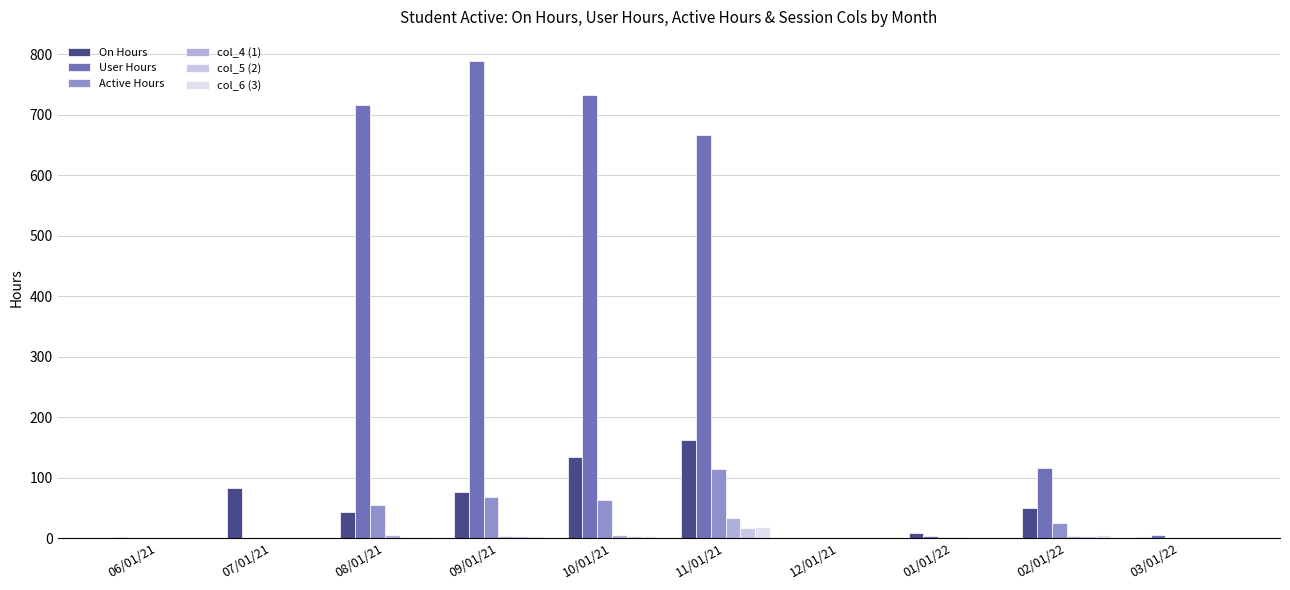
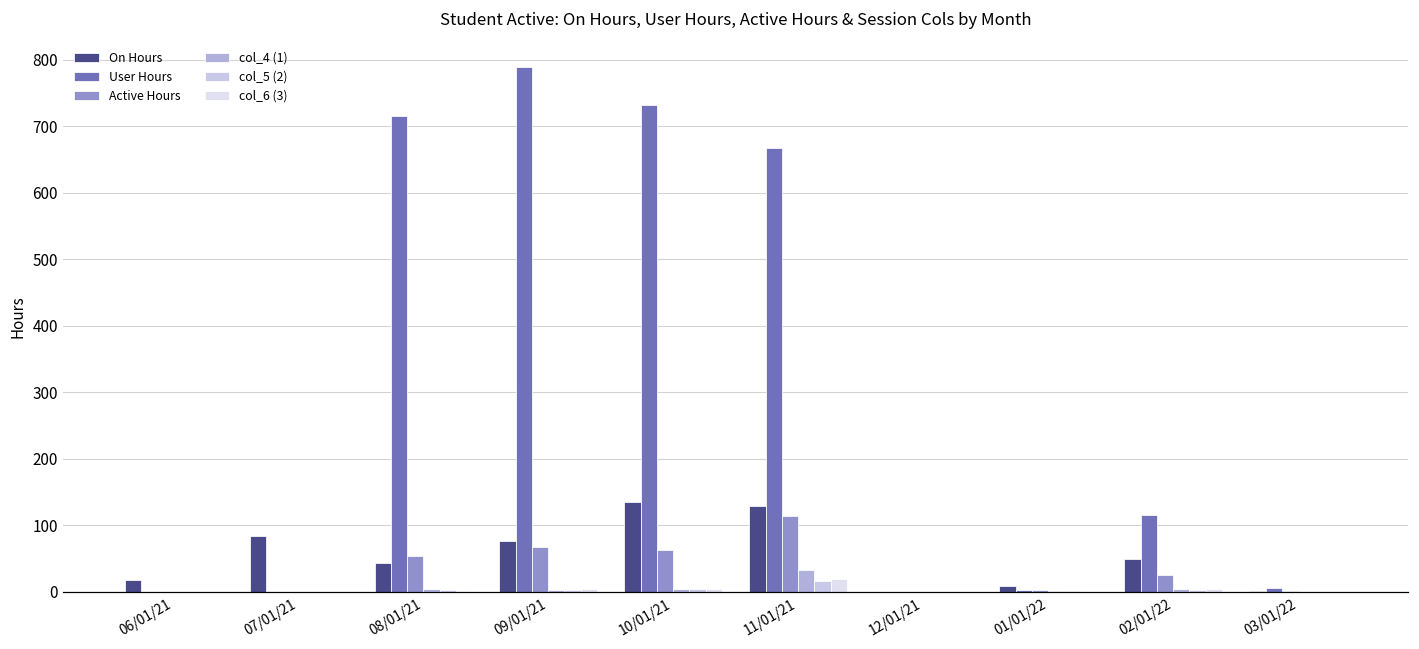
On Hours, 06/01/21: 0 -> 20
On Hours, 11/01/21: 160 -> 130
